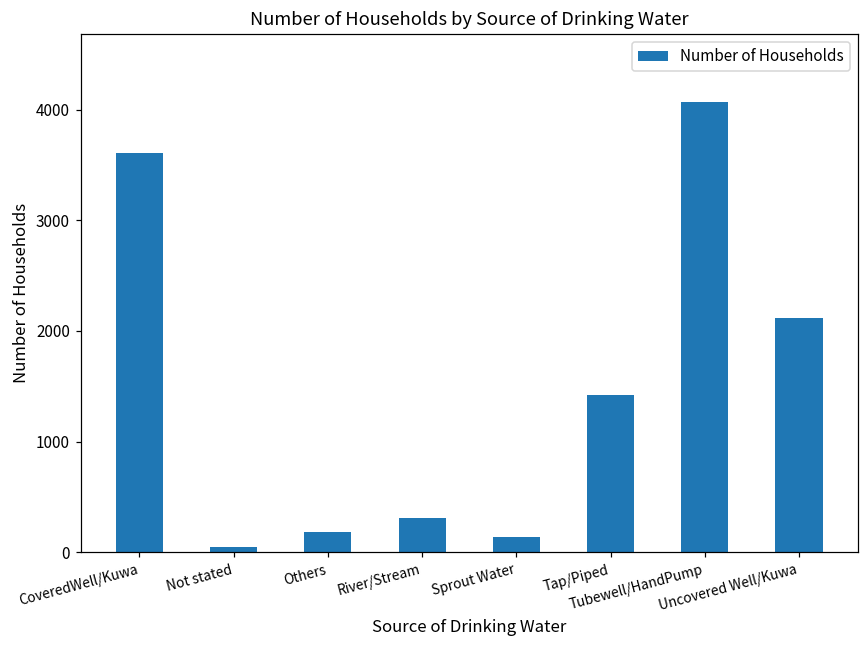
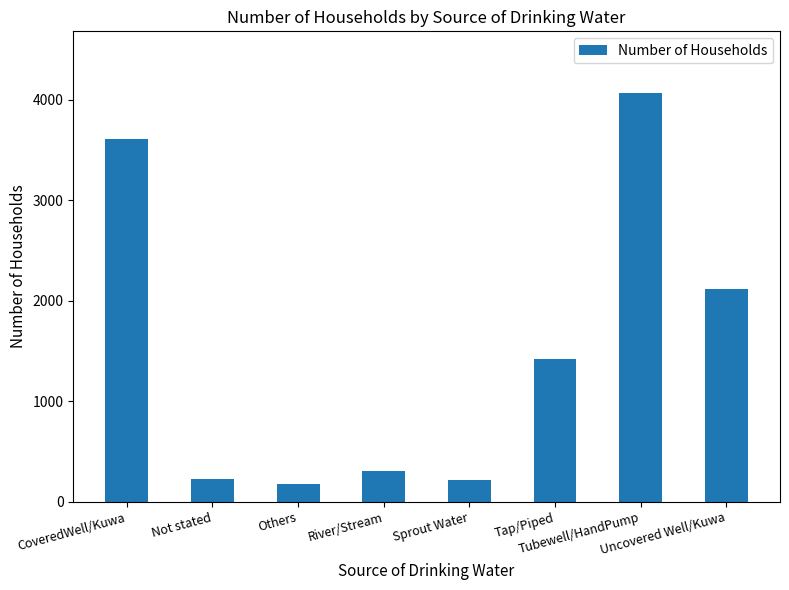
Not stated: 50 -> 230
Sprout Water: 140 -> 220
